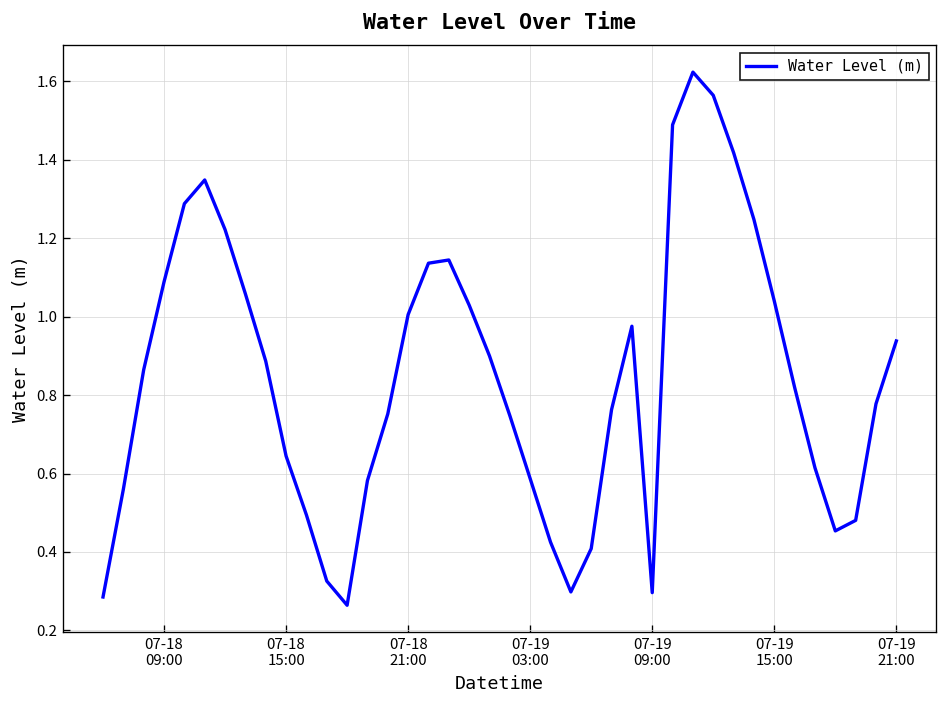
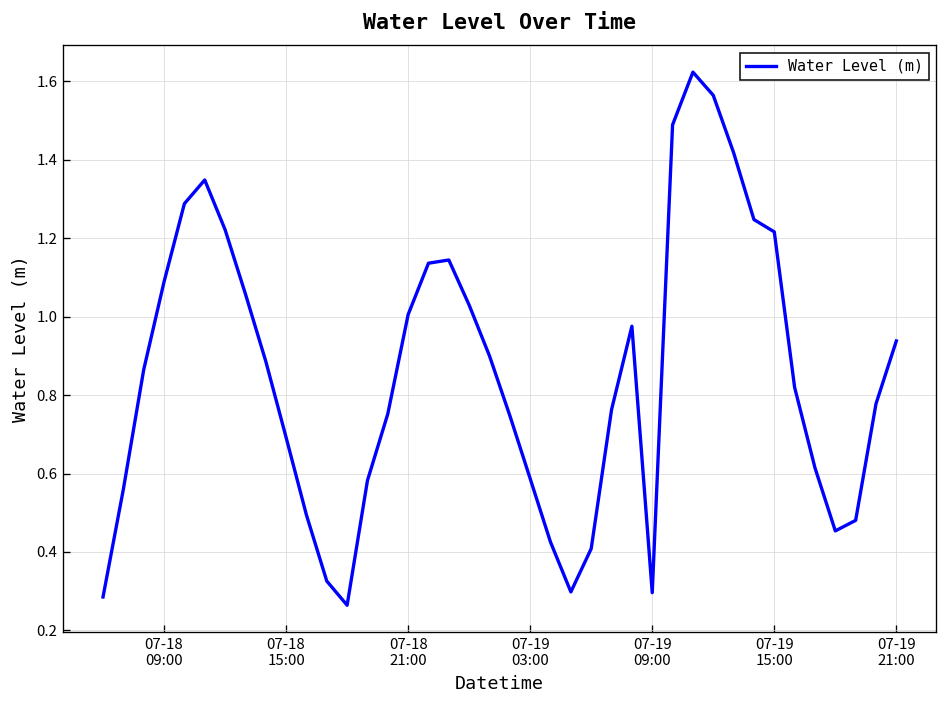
07-18 15:00: 0.64 -> 0.69
07-19 15:00: 1.04 -> 1.22
